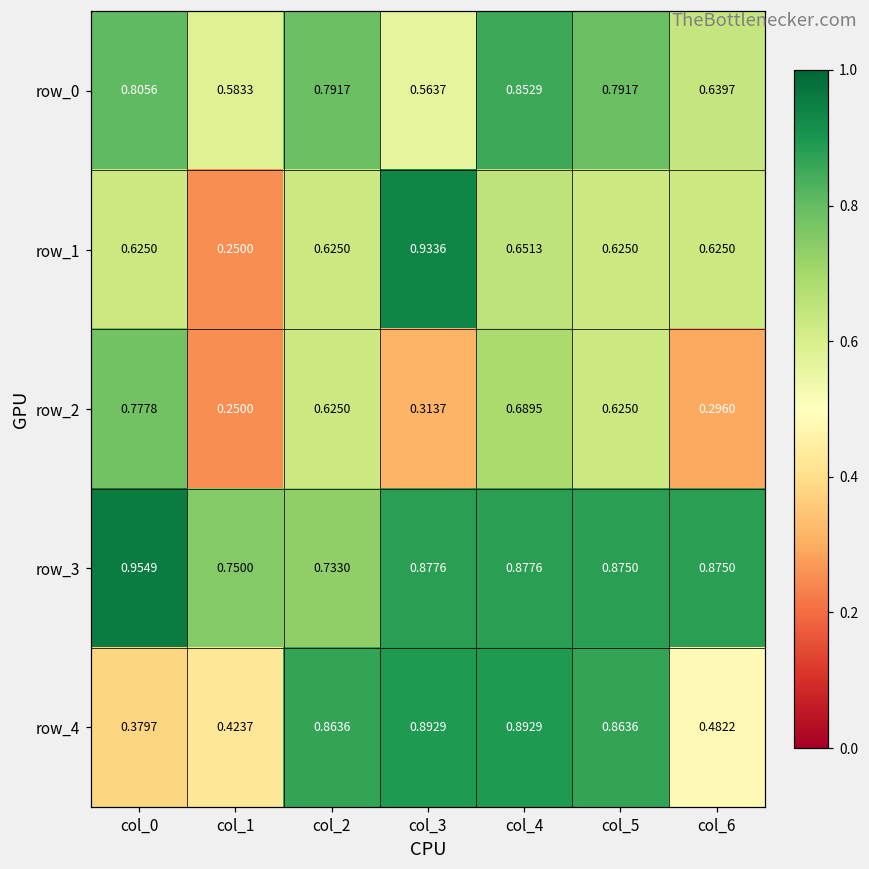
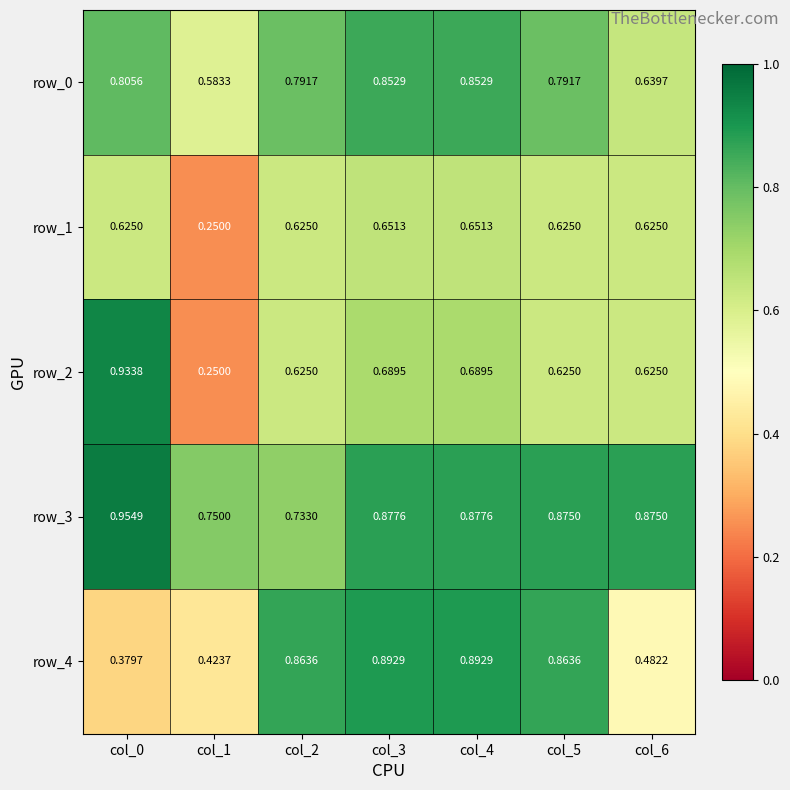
row_0, col_3: 0.5637 -> 0.8529
row_1, col_3: 0.9336 -> 0.6513
row_2, col_0: 0.7778 -> 0.9338
row_2, col_3: 0.3137 -> 0.6895
row_2, col_6: 0.2960 -> 0.6250
